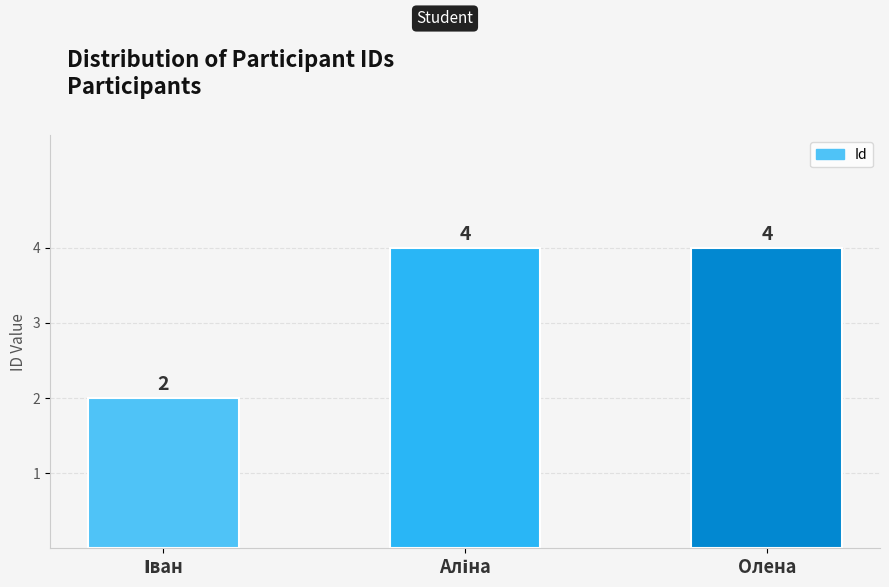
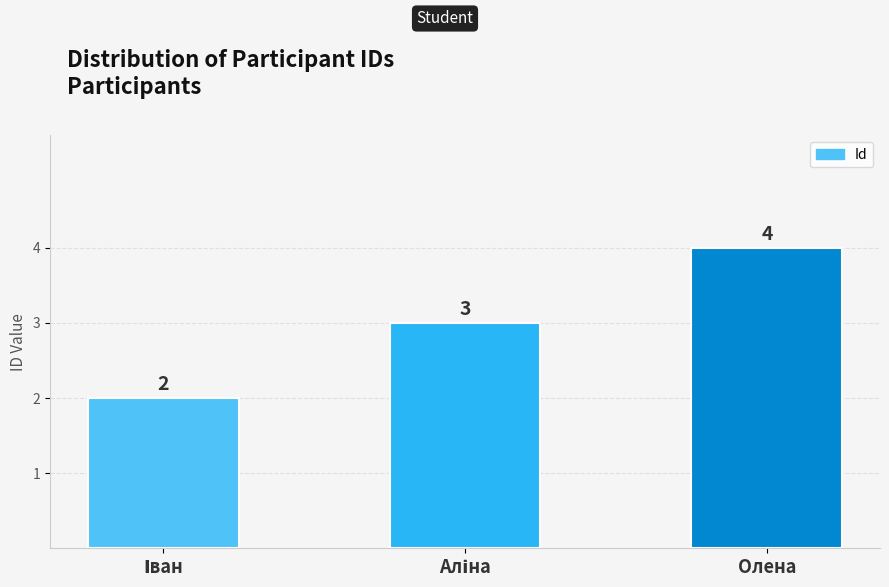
Аліна: 4 -> 3
